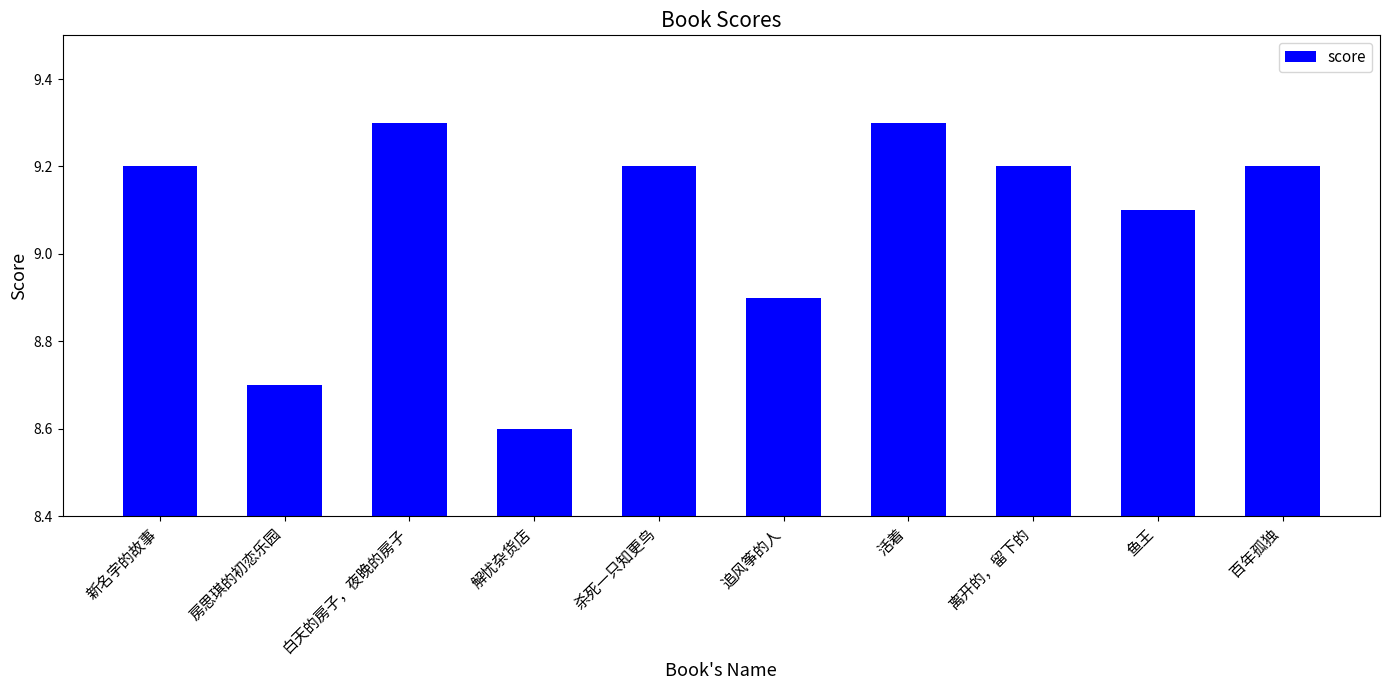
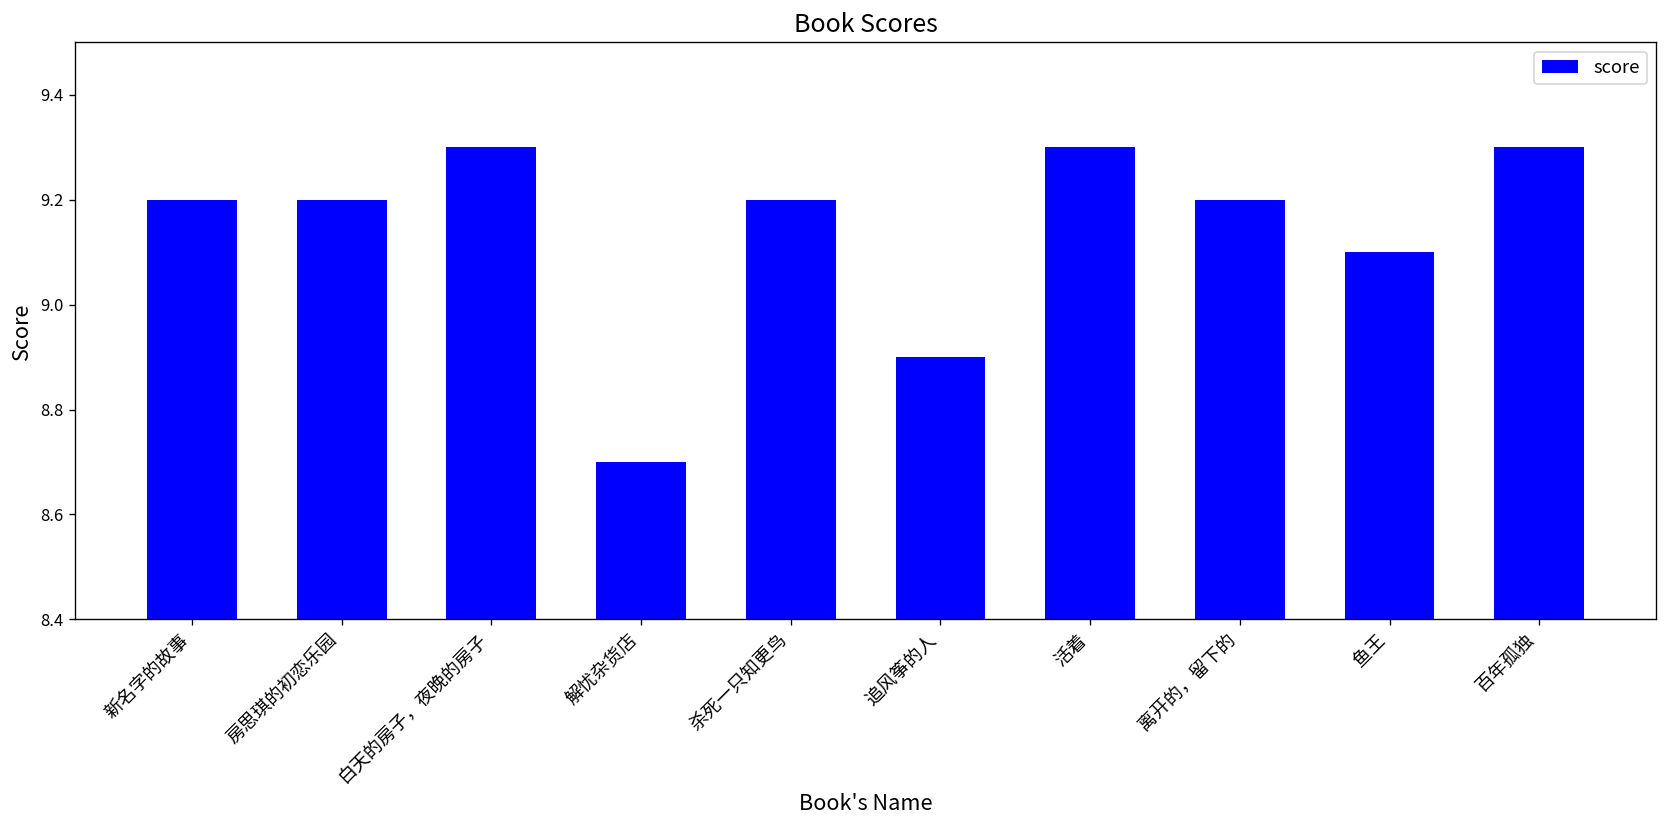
房思琪的初恋乐园: 8.7 -> 9.2
解忧杂货店: 8.6 -> 8.7
百年孤独: 9.2 -> 9.3
